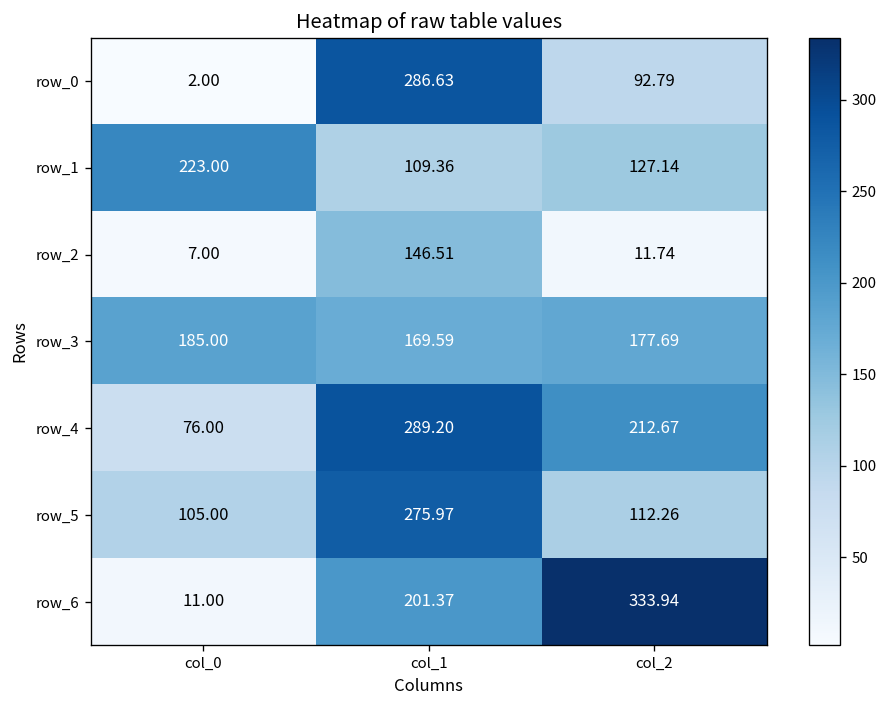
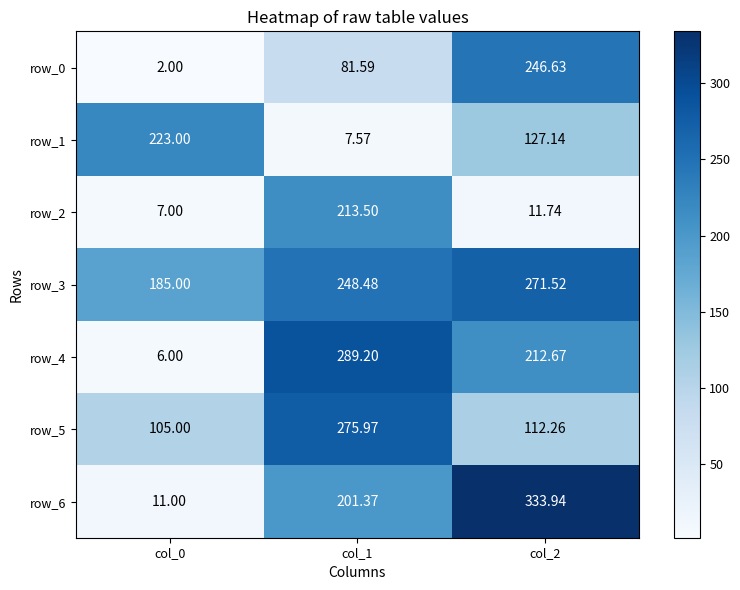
row_0, col_1: 286.63 -> 81.59
row_0, col_2: 92.79 -> 246.63
row_1, col_1: 109.36 -> 7.57
row_2, col_1: 146.51 -> 213.50
row_3, col_1: 169.59 -> 248.48
row_3, col_2: 177.69 -> 271.52
row_4, col_0: 76.00 -> 6.00
